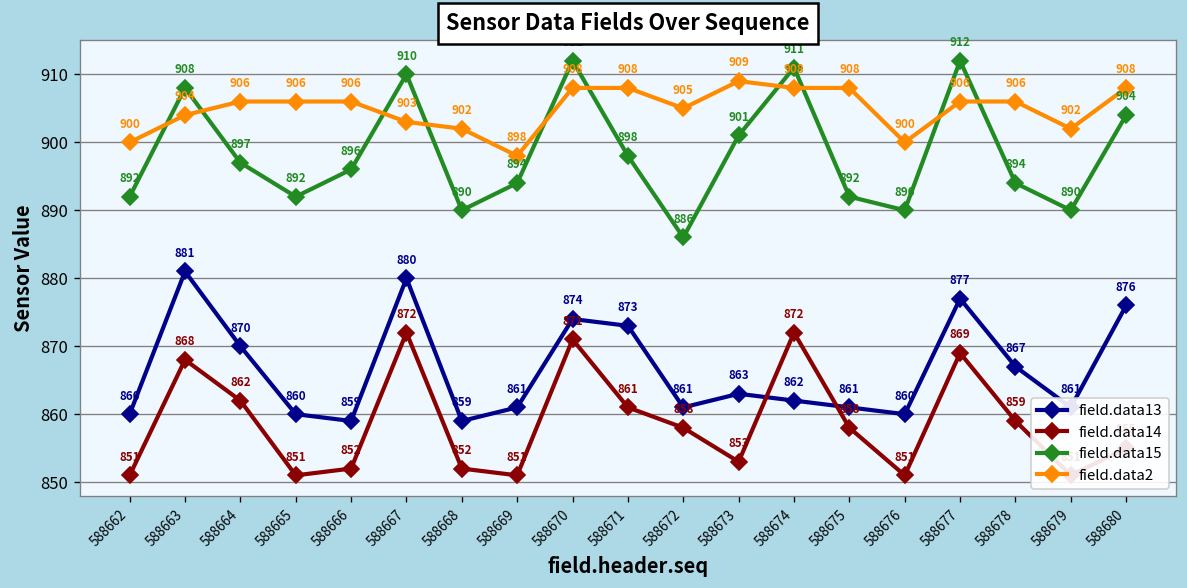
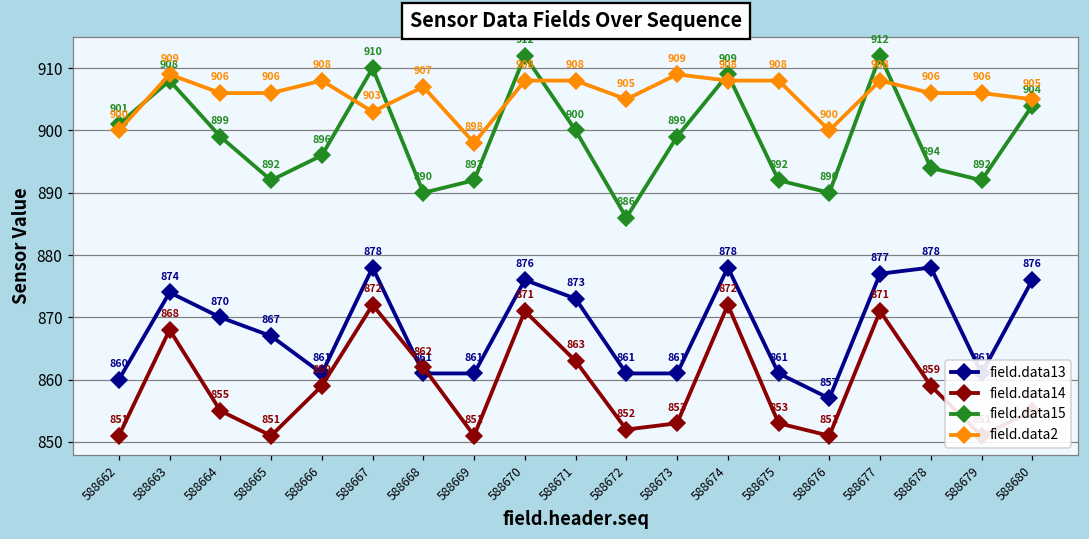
field.data15, 588662: 892 -> 901
field.data13, 588663: 881 -> 874
field.data2, 588663: 904 -> 909
field.data14, 588664: 862 -> 855
field.data15, 588664: 897 -> 899
field.data13, 588665: 860 -> 867
field.data13, 588666: 859 -> 861
field.data14, 588666: 852 -> 859
field.data2, 588666: 906 -> 908
field.data13, 588667: 880 -> 878
field.data13, 588668: 859 -> 861
field.data14, 588668: 852 -> 862
field.data2, 588668: 902 -> 907
field.data15, 588669: 894 -> 892
field.data13, 588670: 874 -> 876
field.data14, 588671: 861 -> 863
field.data15, 588671: 898 -> 900
field.data14, 588672: 858 -> 852
field.data13, 588673: 863 -> 861
field.data15, 588673: 901 -> 899
field.data13, 588674: 862 -> 878
field.data15, 588674: 911 -> 909
field.data14, 588675: 858 -> 853
field.data13, 588676: 860 -> 857
field.data14, 588677: 869 -> 871
field.data2, 588677: 906 -> 908
field.data13, 588678: 867 -> 878
field.data15, 588679: 890 -> 892
field.data2, 588679: 902 -> 906
field.data2, 588680: 908 -> 905
